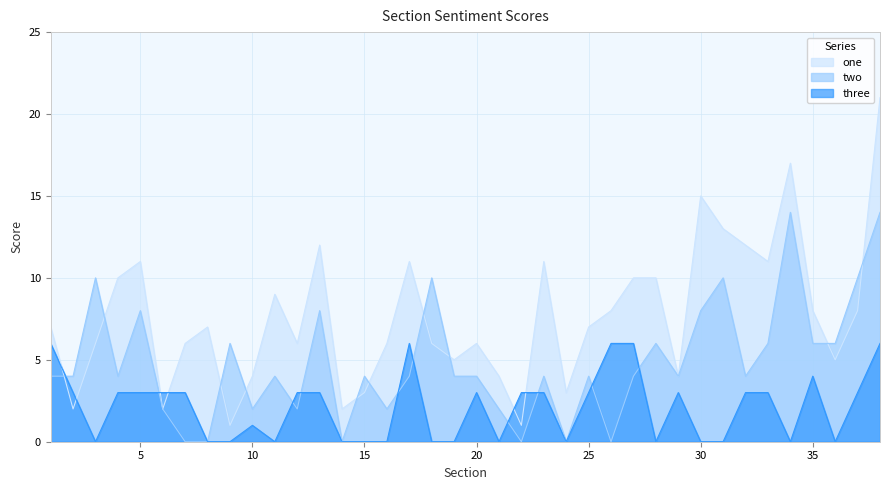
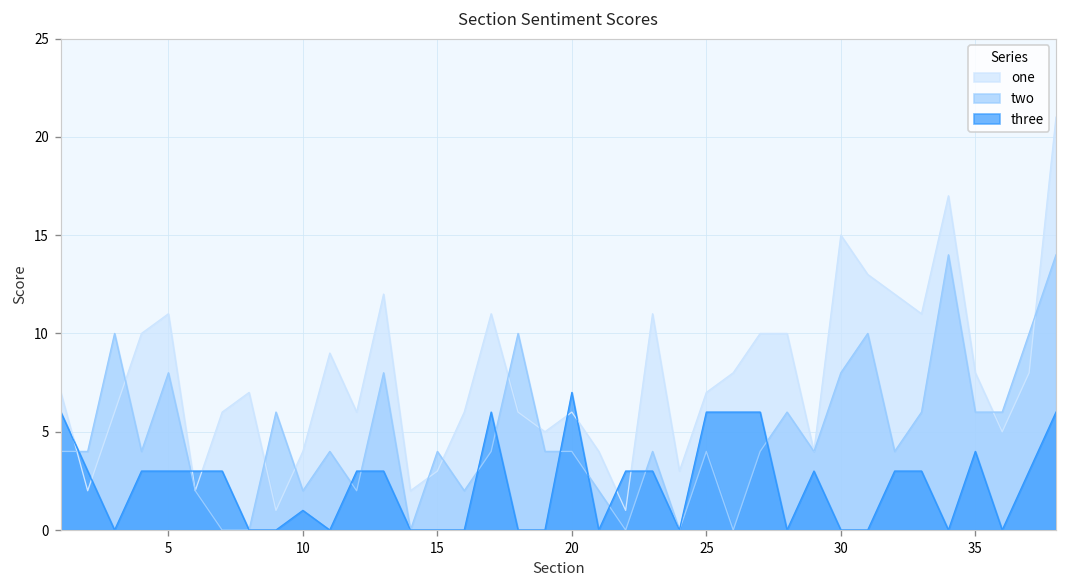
three, 20: 3 -> 7
three, 25: 3 -> 6
